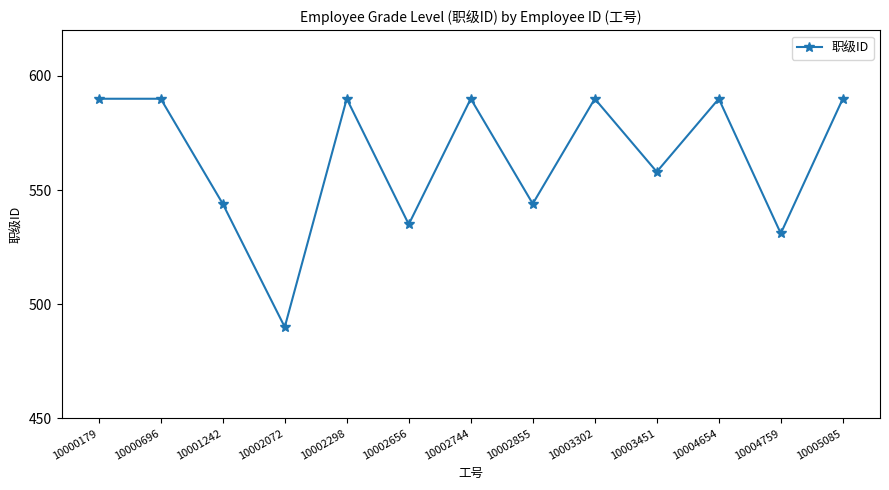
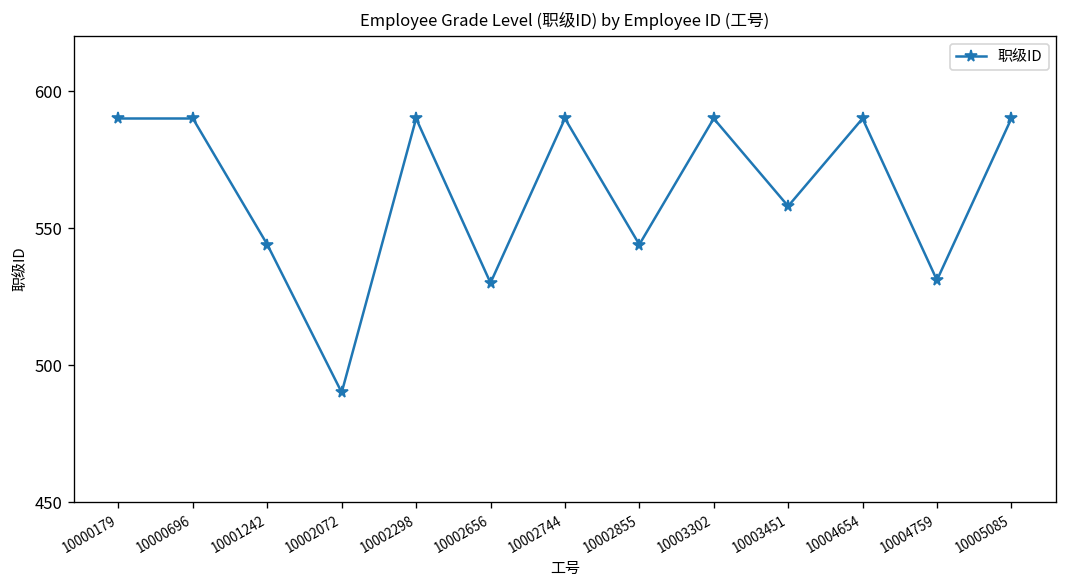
10002656: 535 -> 530
